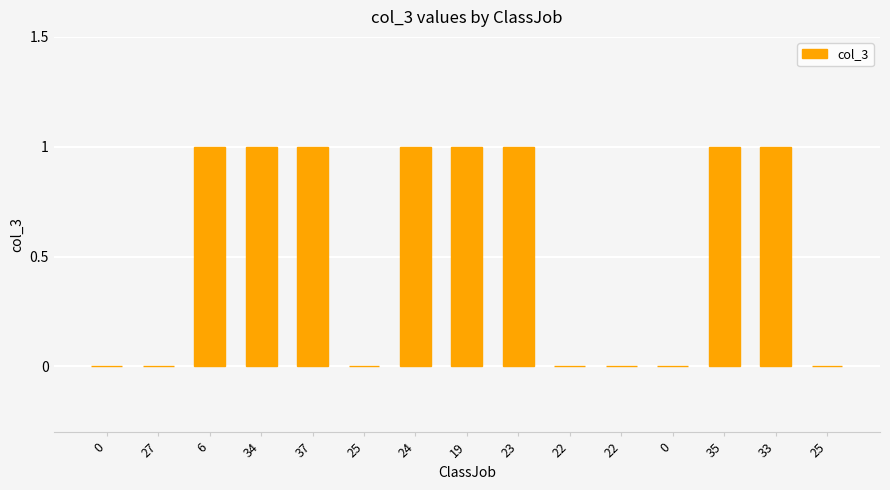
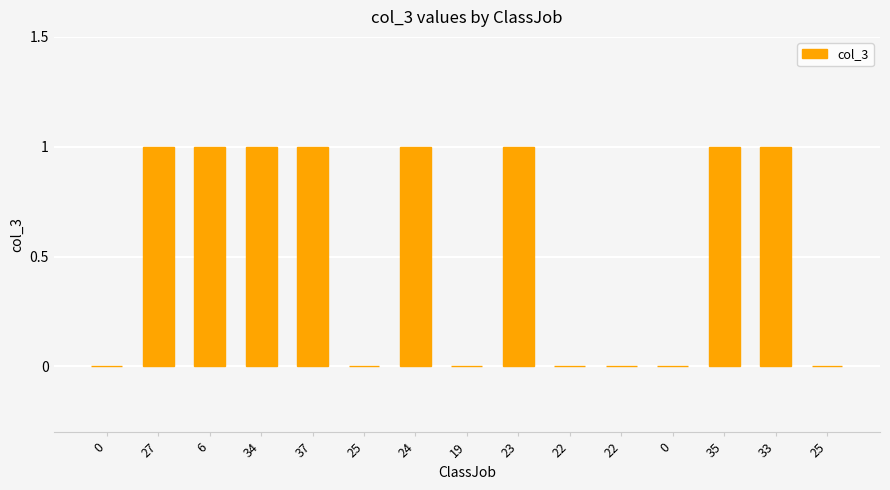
27: 0 -> 1
19: 1 -> 0
